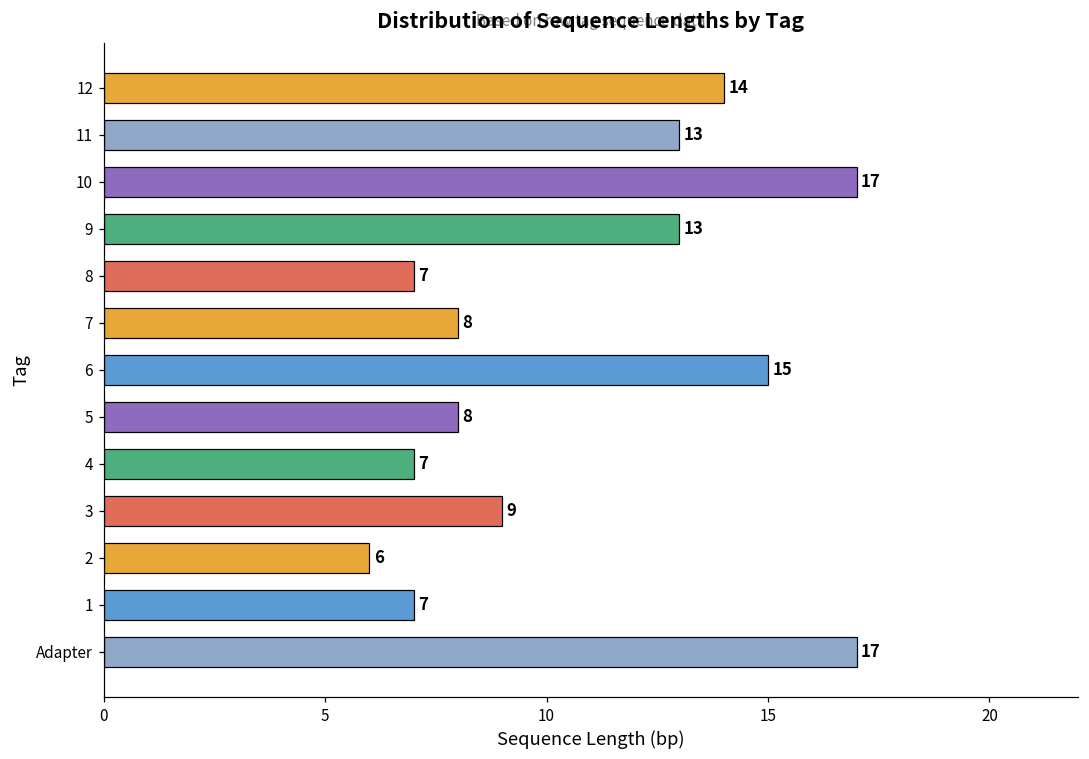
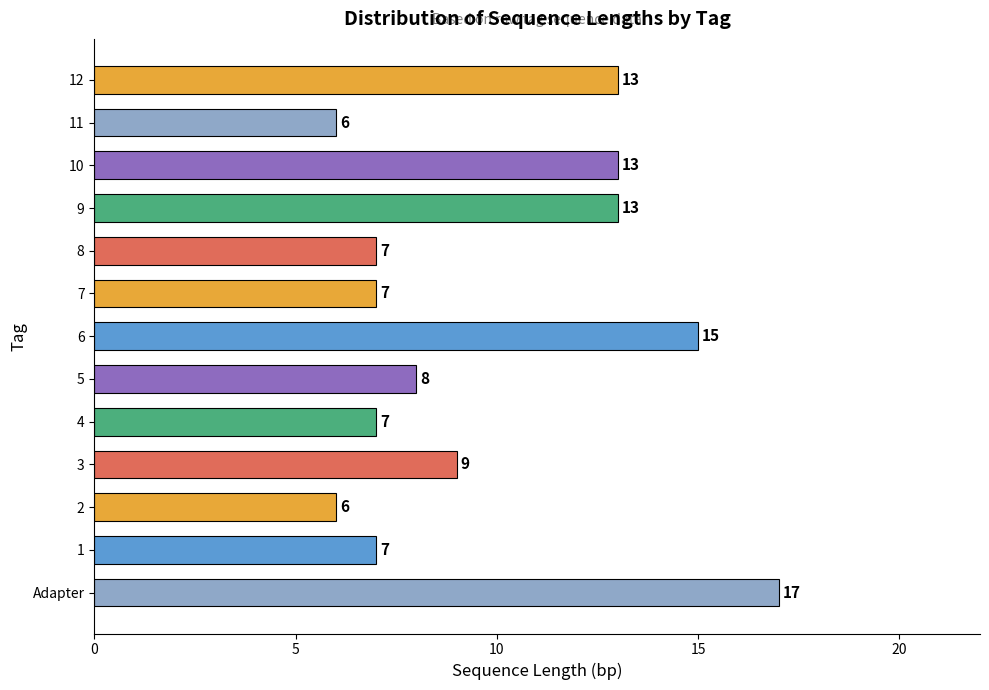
12: 14 -> 13
11: 13 -> 6
10: 17 -> 13
7: 8 -> 7
